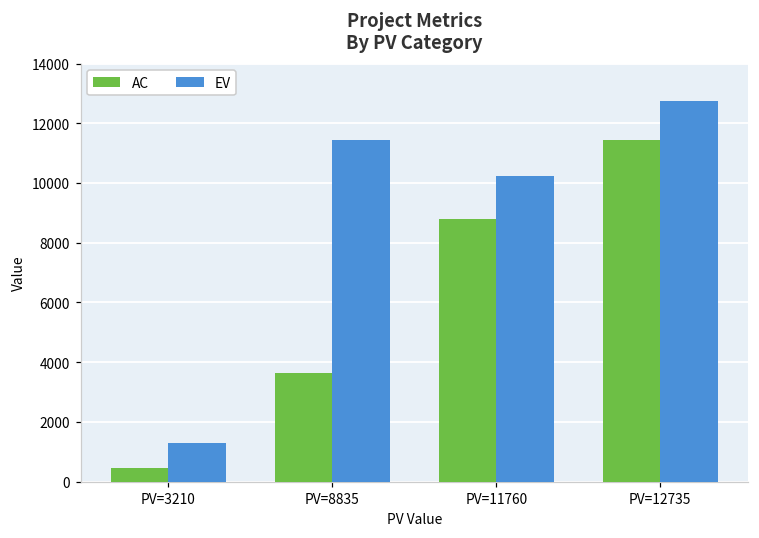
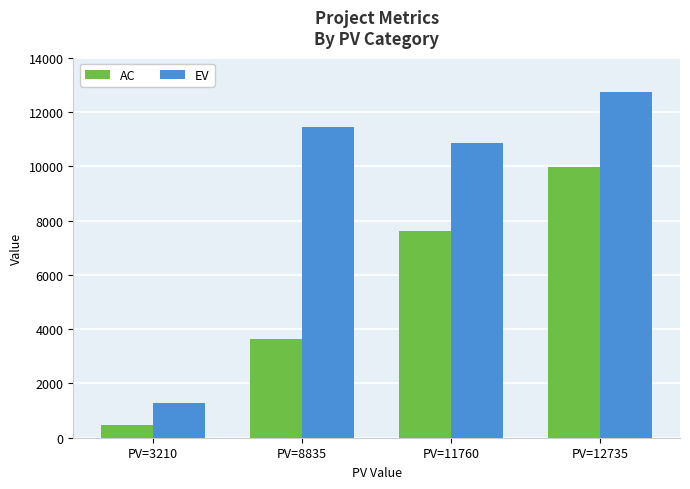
AC, PV=11760: 8800 -> 7600
EV, PV=11760: 10200 -> 10800
AC, PV=12735: 11400 -> 10000
